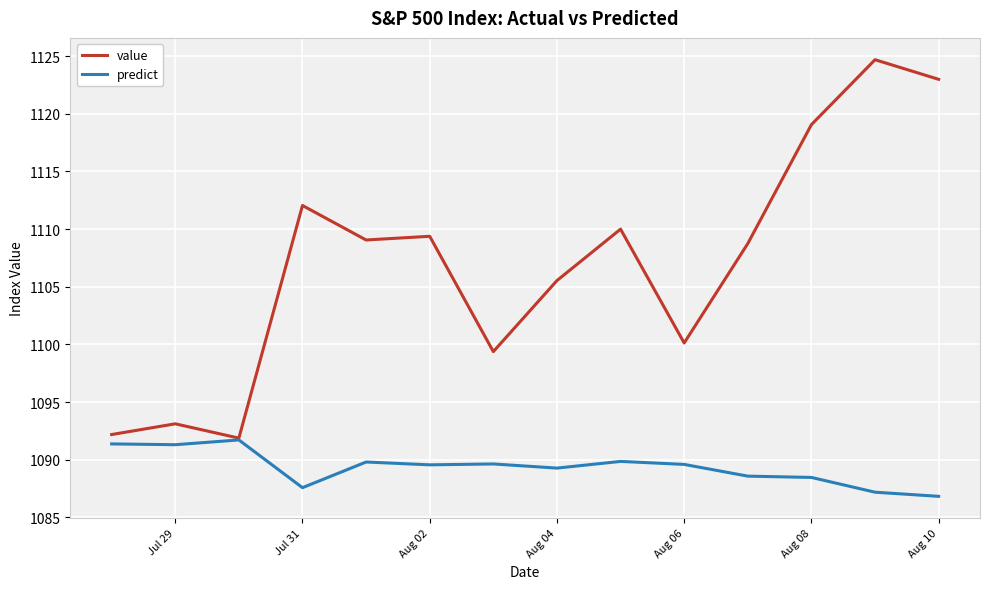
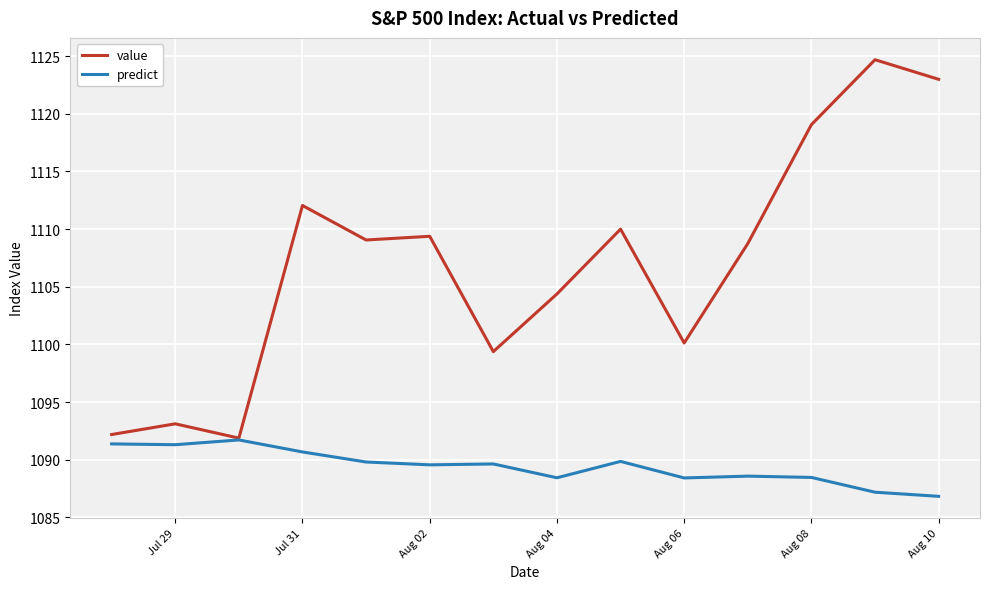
predict, Jul 31: 1087.6 -> 1090.7
value, Aug 04: 1105.5 -> 1104.4
predict, Aug 04: 1089.3 -> 1088.4
predict, Aug 06: 1089.6 -> 1088.4
